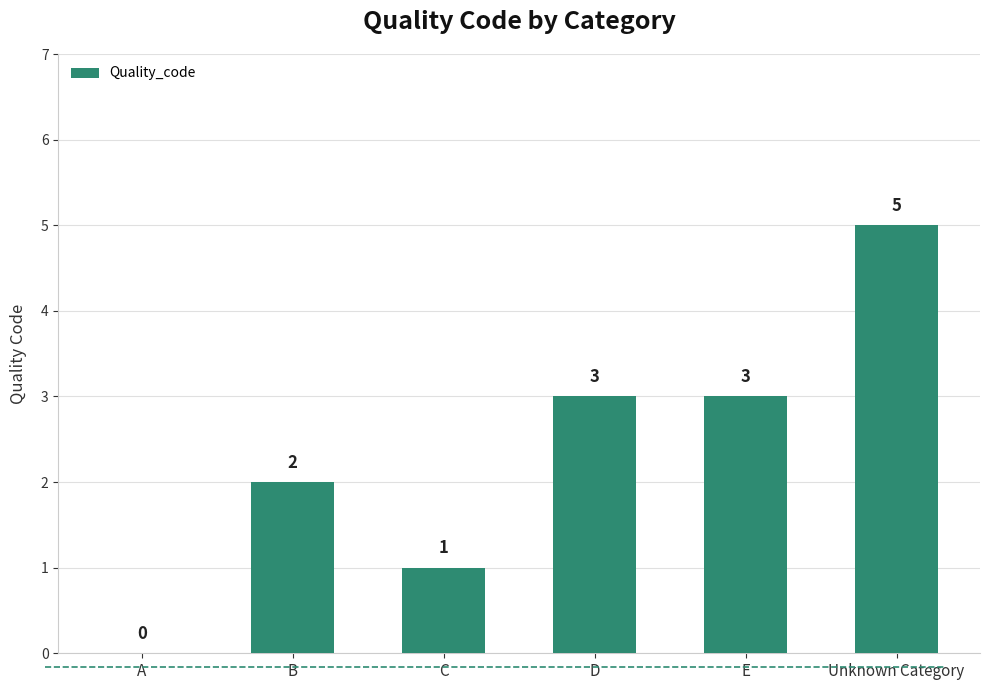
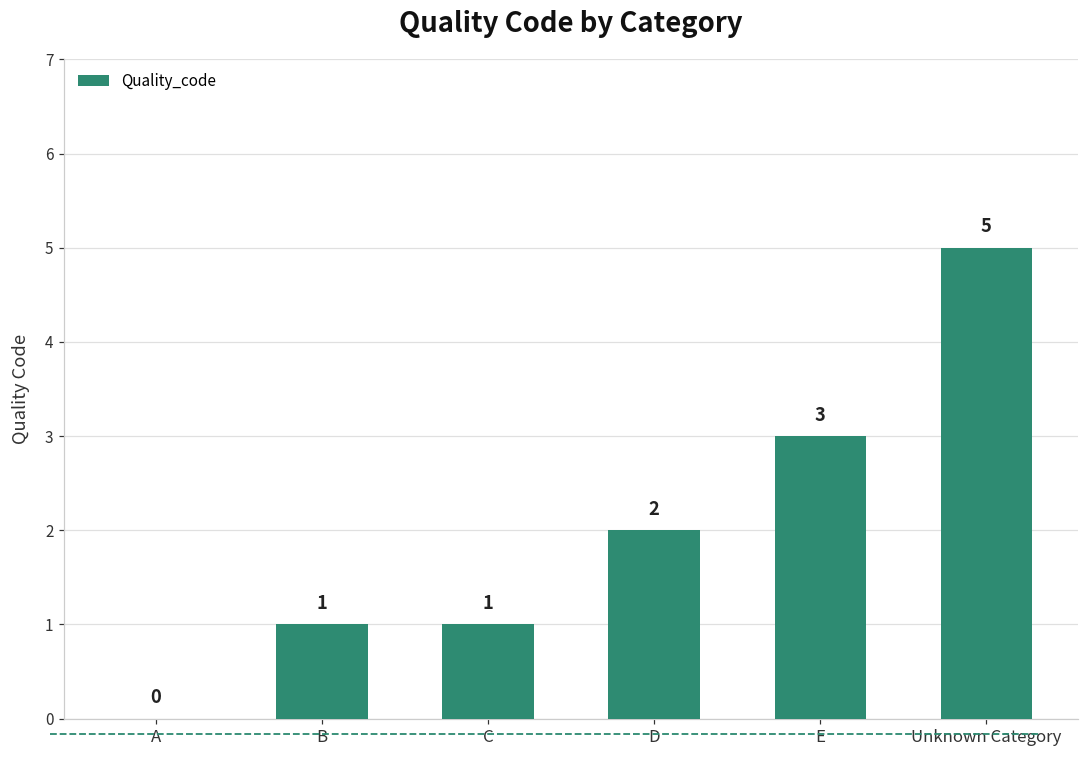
B: 2 -> 1
D: 3 -> 2
